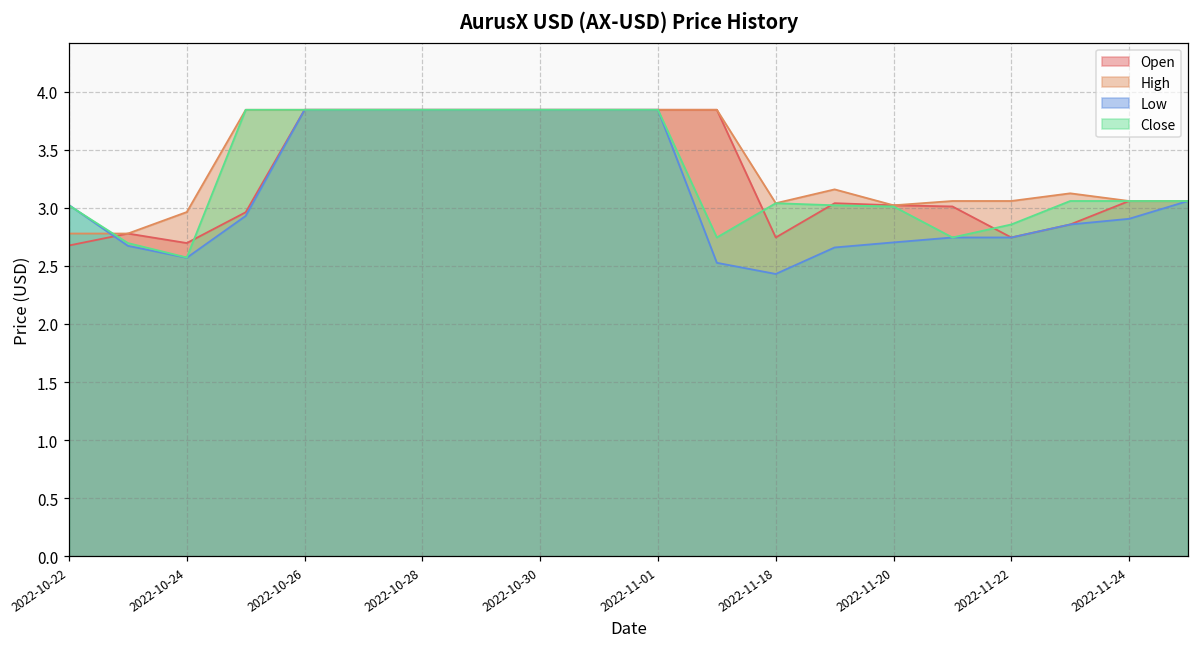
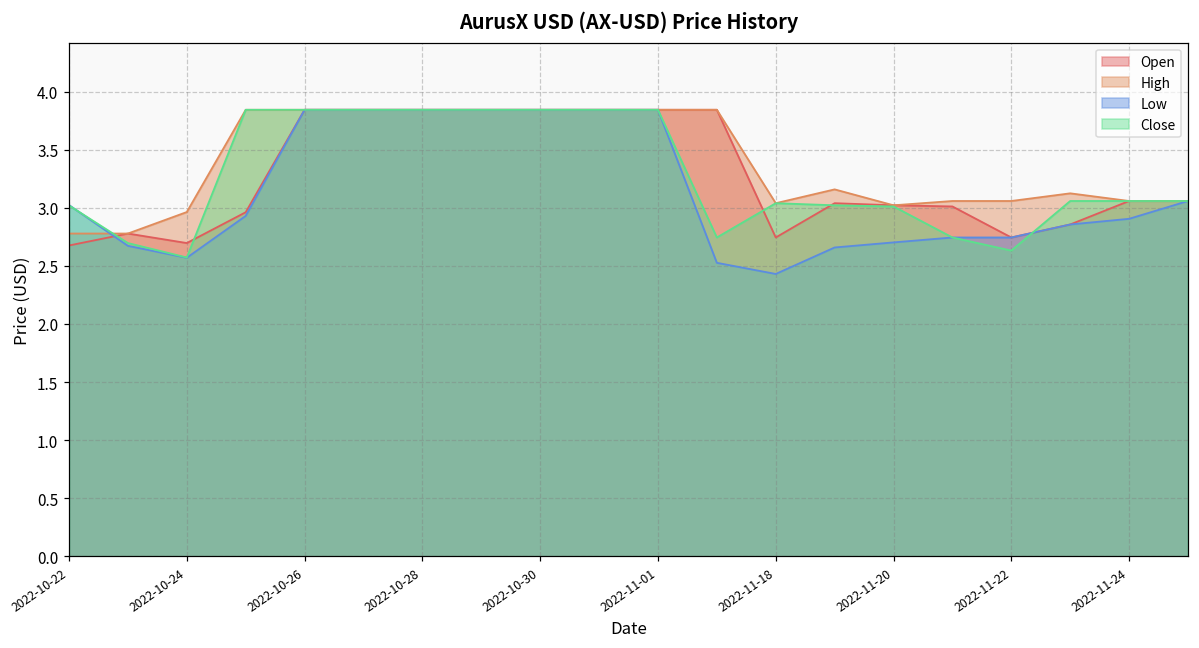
Close, 2022-11-22: 2.86 -> 2.63
